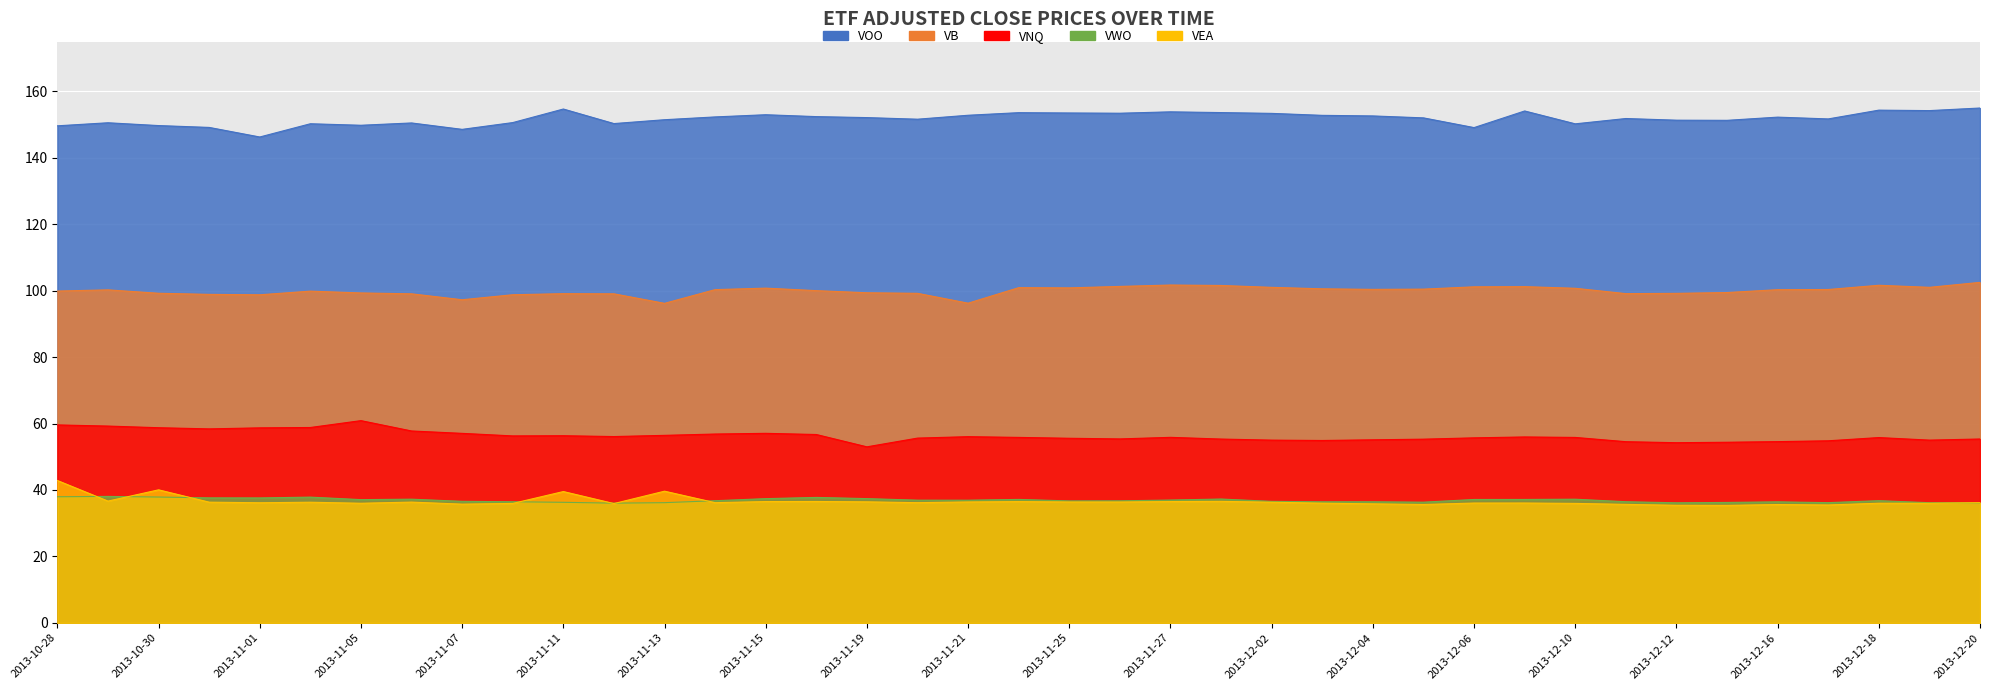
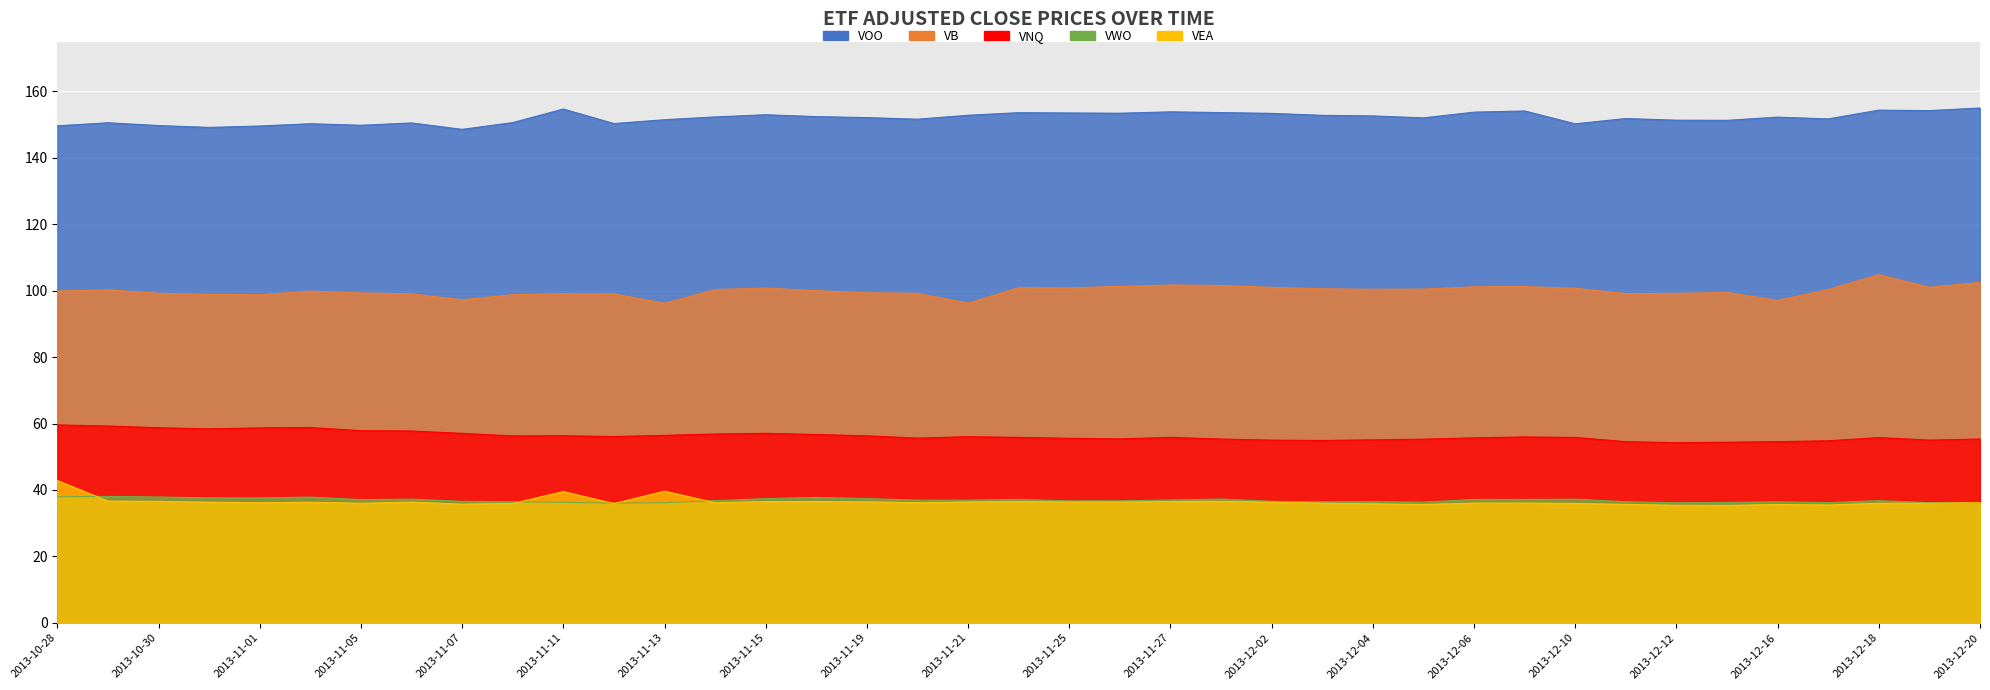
VEA, 2013-10-30: 40 -> 37
VOO, 2013-11-01: 146 -> 150
VNQ, 2013-11-05: 61 -> 58
VNQ, 2013-11-19: 53 -> 56
VOO, 2013-12-06: 149 -> 154
VB, 2013-12-16: 100 -> 97
VB, 2013-12-18: 102 -> 105
